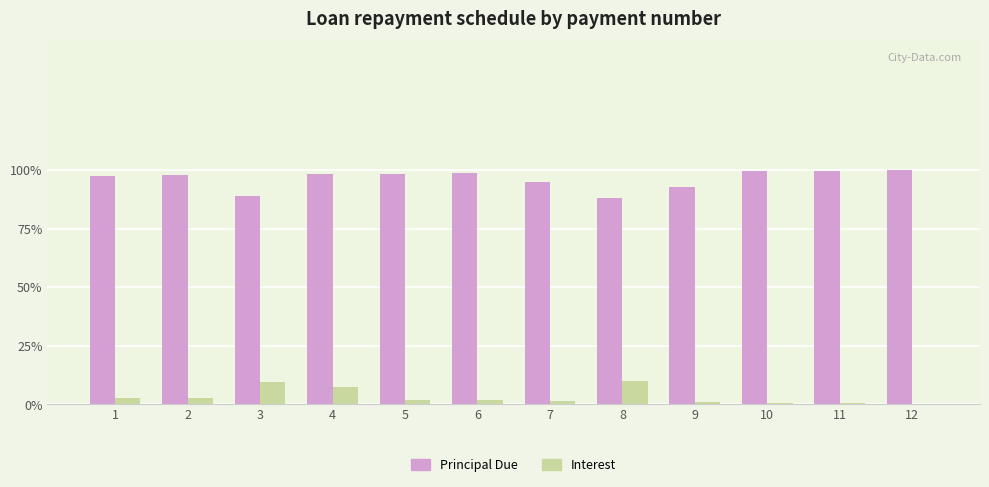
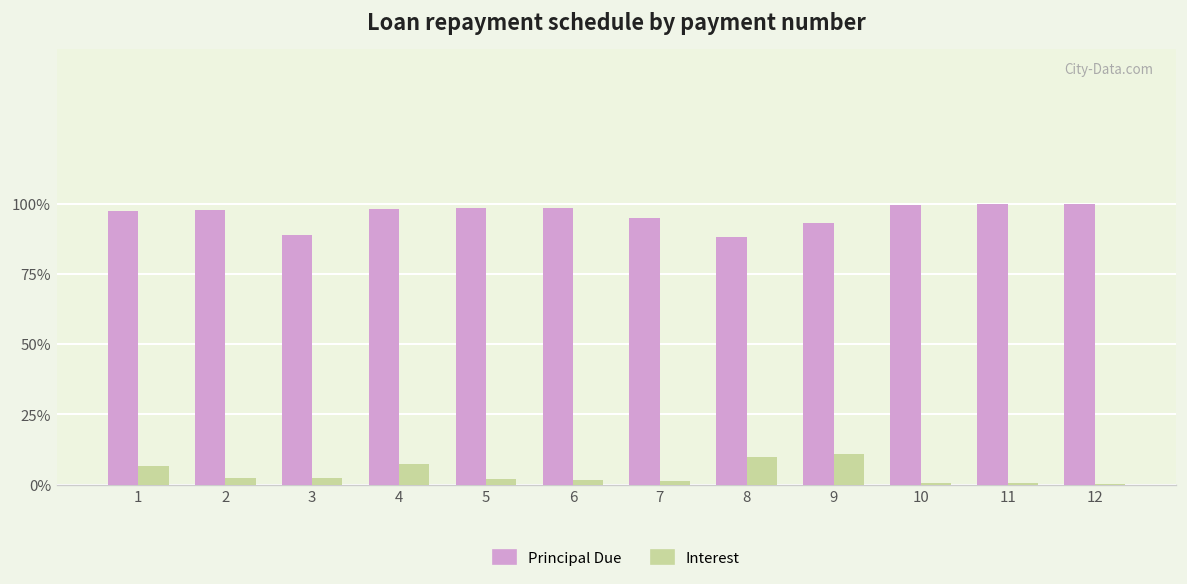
Interest, 1: 3% -> 6%
Interest, 3: 10% -> 2%
Interest, 9: 1% -> 11%
